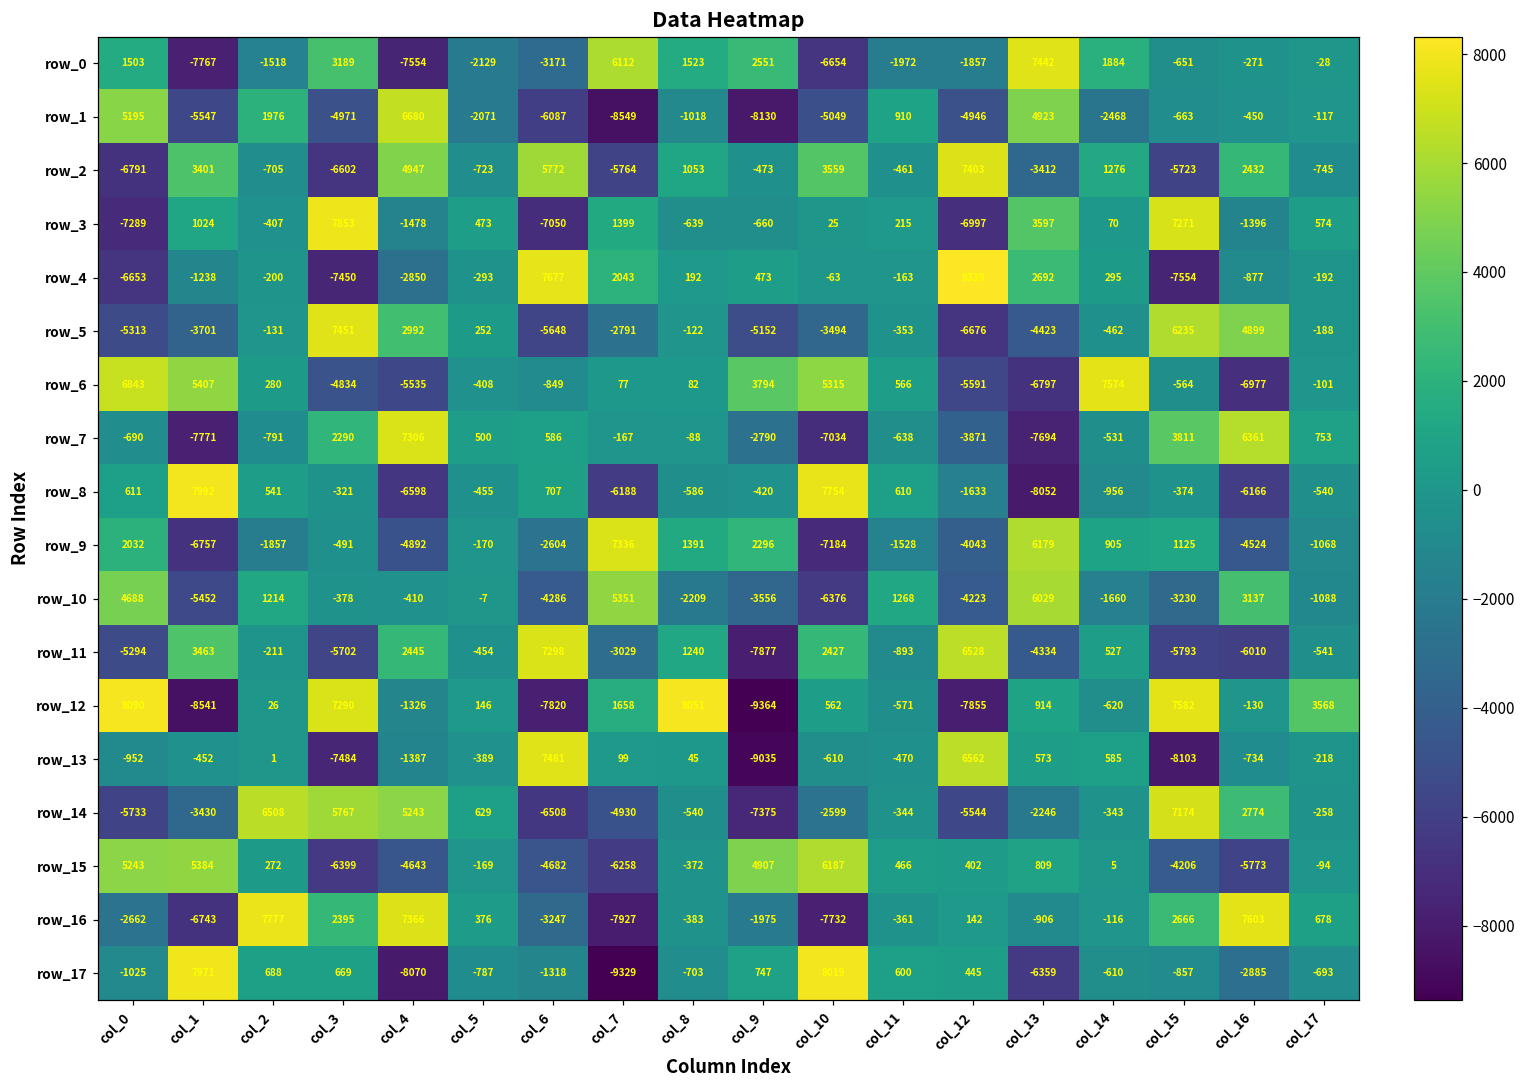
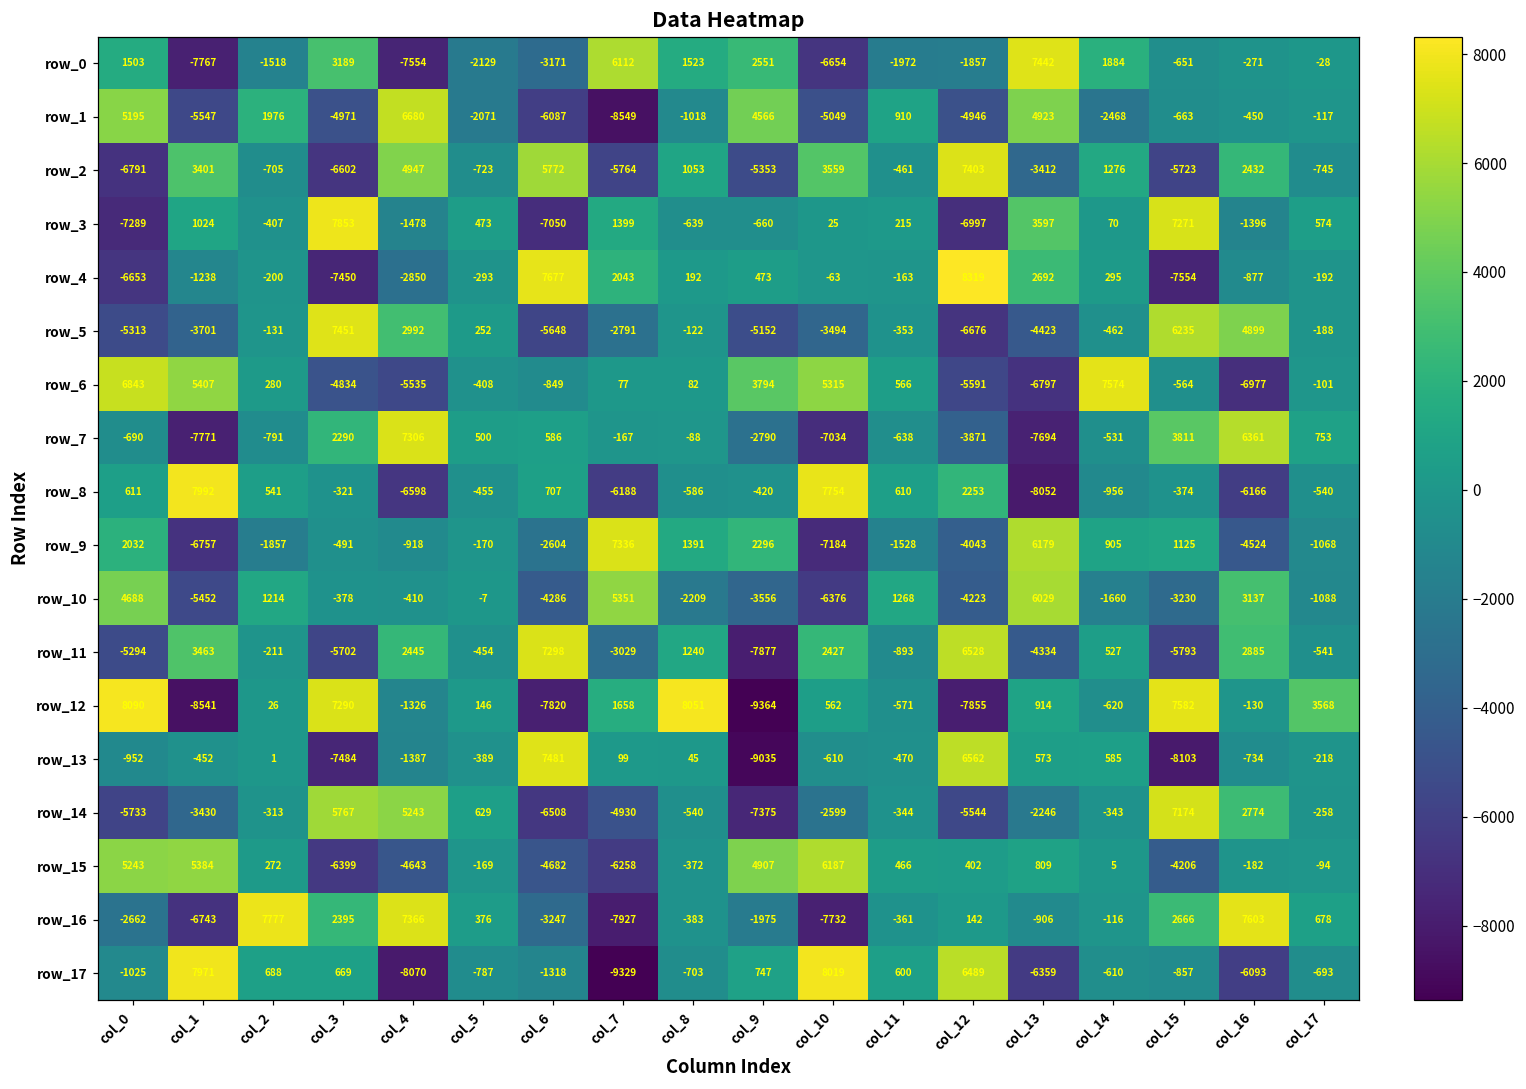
row_1, col_9: -8130 -> 4566
row_2, col_9: -473 -> -5353
row_8, col_12: -1633 -> 2253
row_9, col_4: -4892 -> -918
row_11, col_16: -6010 -> 2885
row_14, col_2: 6508 -> -313
row_15, col_16: -5773 -> -182
row_17, col_12: 445 -> 6489
row_17, col_16: -2885 -> -6093
